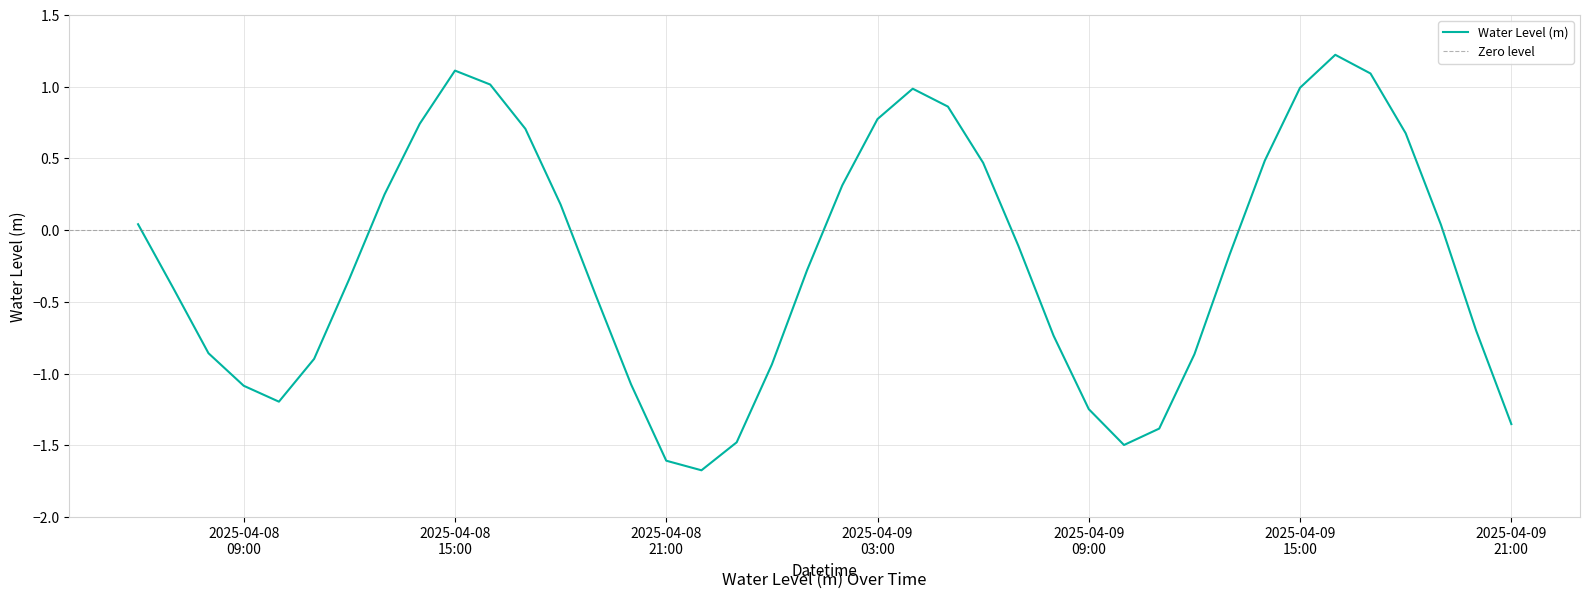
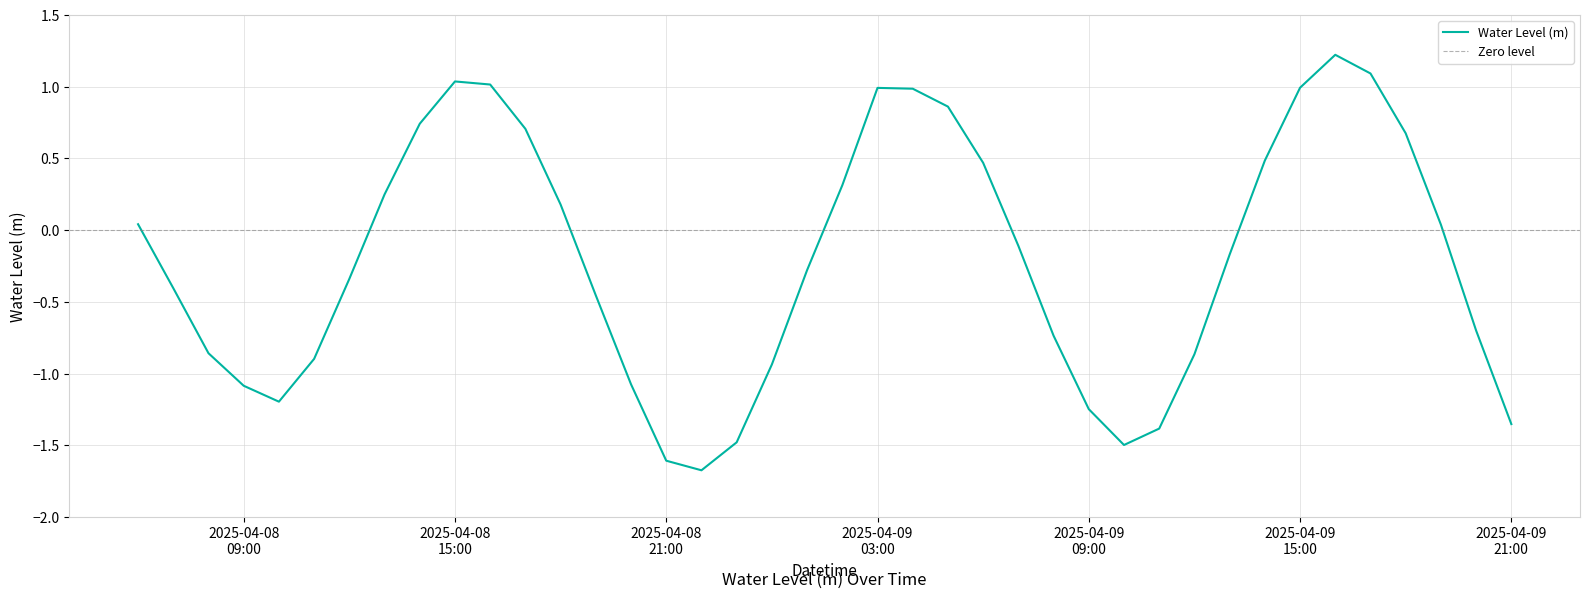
2025-04-08 15:00: 1.11 -> 1.04
2025-04-09 03:00: 0.77 -> 0.99
